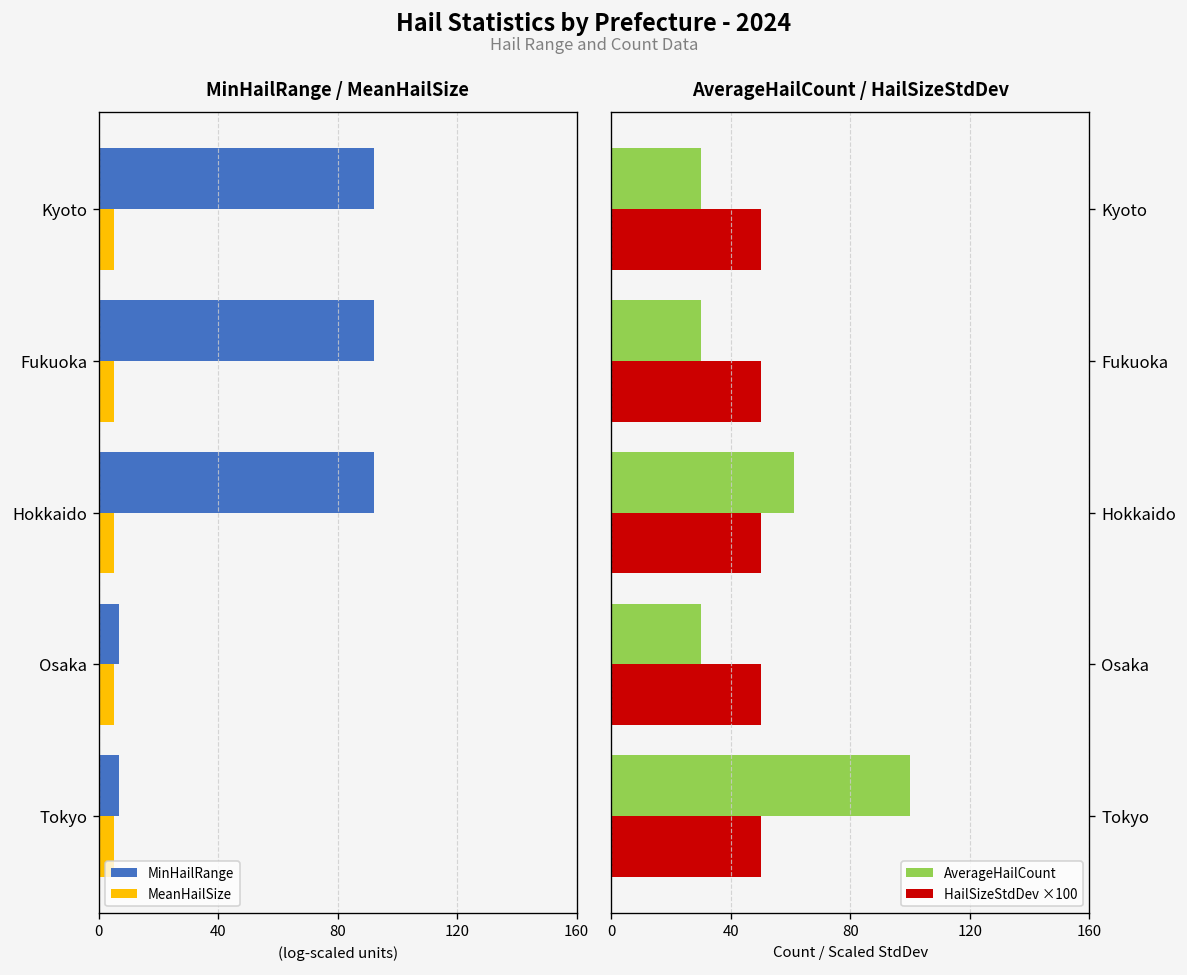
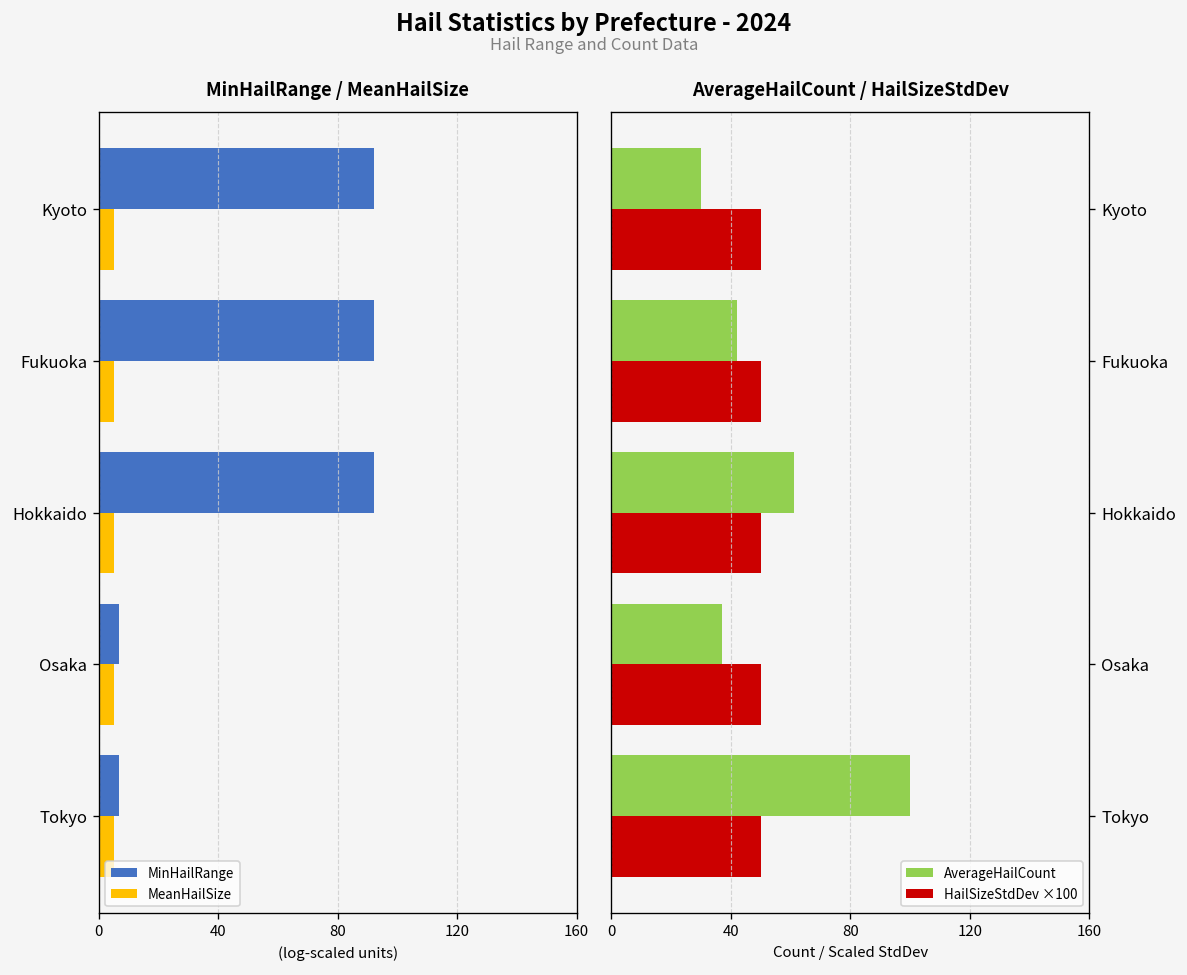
AverageHailCount / HailSizeStdDev, AverageHailCount, Fukuoka: 30 -> 42
AverageHailCount / HailSizeStdDev, AverageHailCount, Osaka: 30 -> 37
